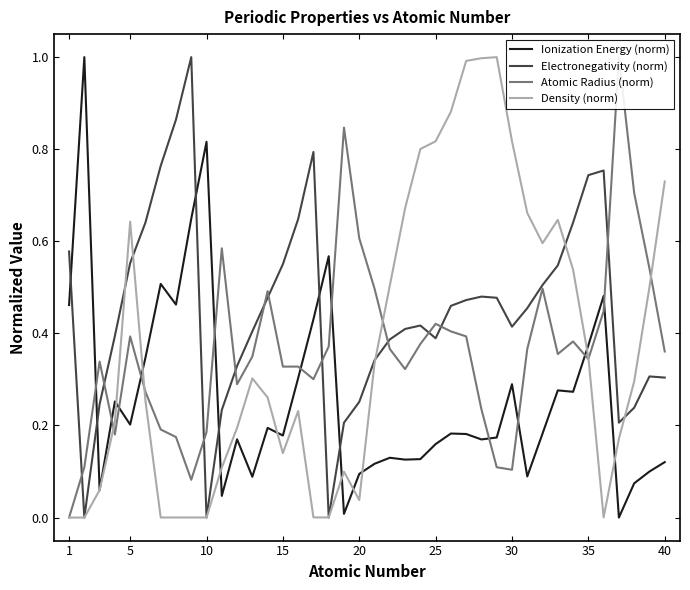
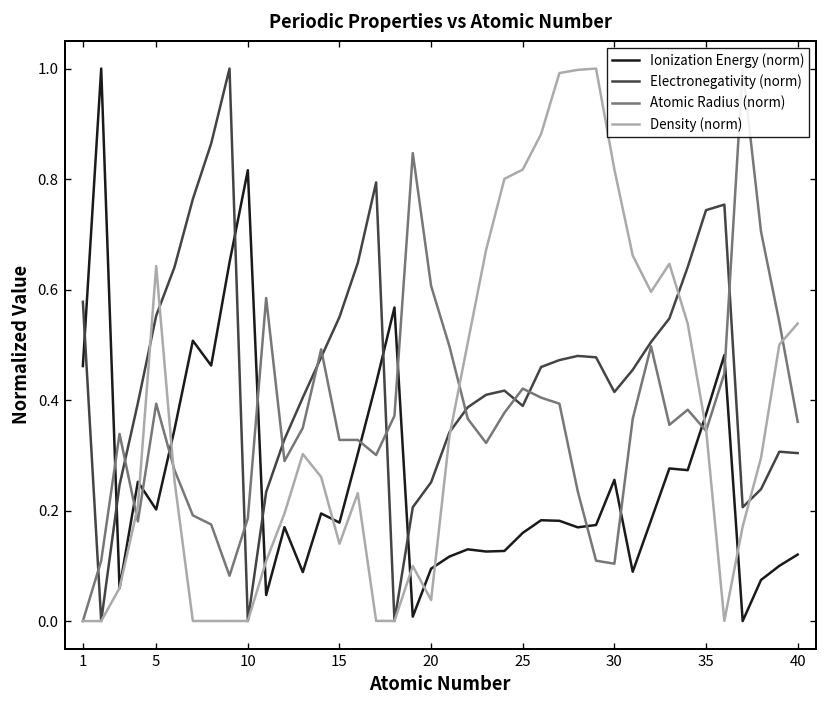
Ionization Energy (norm), 30: 0.29 -> 0.26
Density (norm), 40: 0.73 -> 0.54
